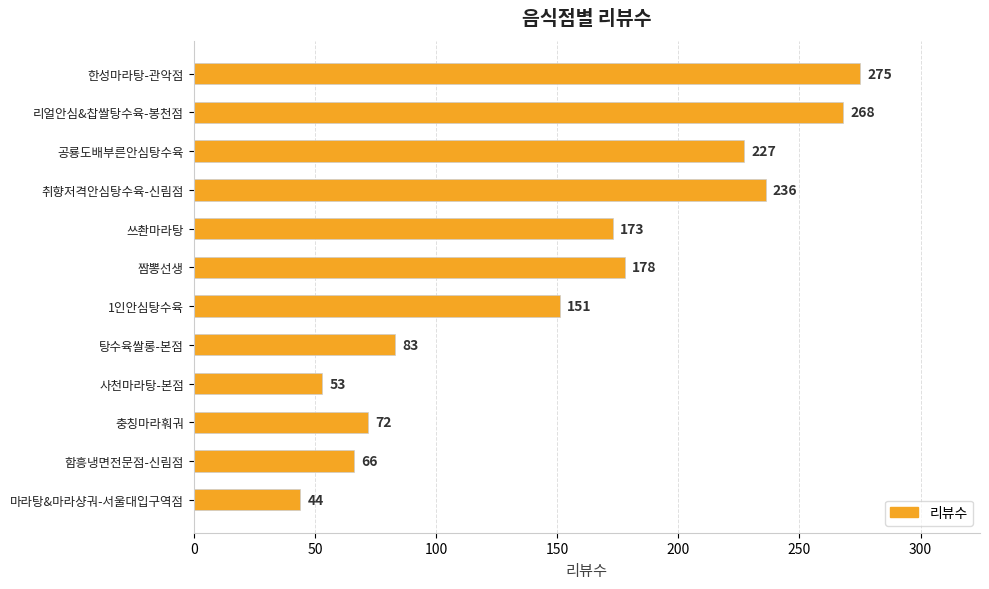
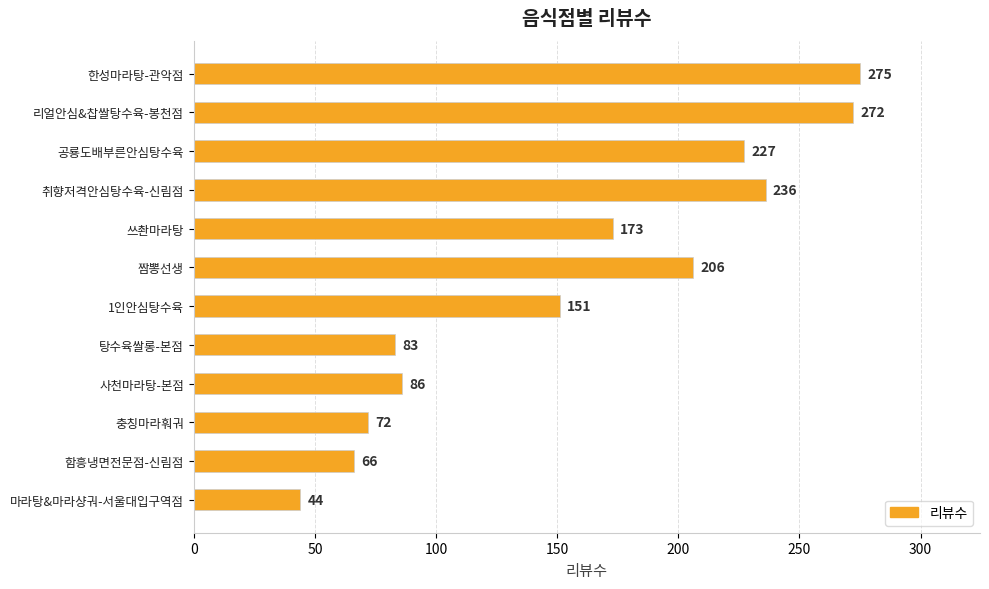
리얼안심&찹쌀탕수육-봉천점: 268 -> 272
짬뽕선생: 178 -> 206
사천마라탕-본점: 53 -> 86
